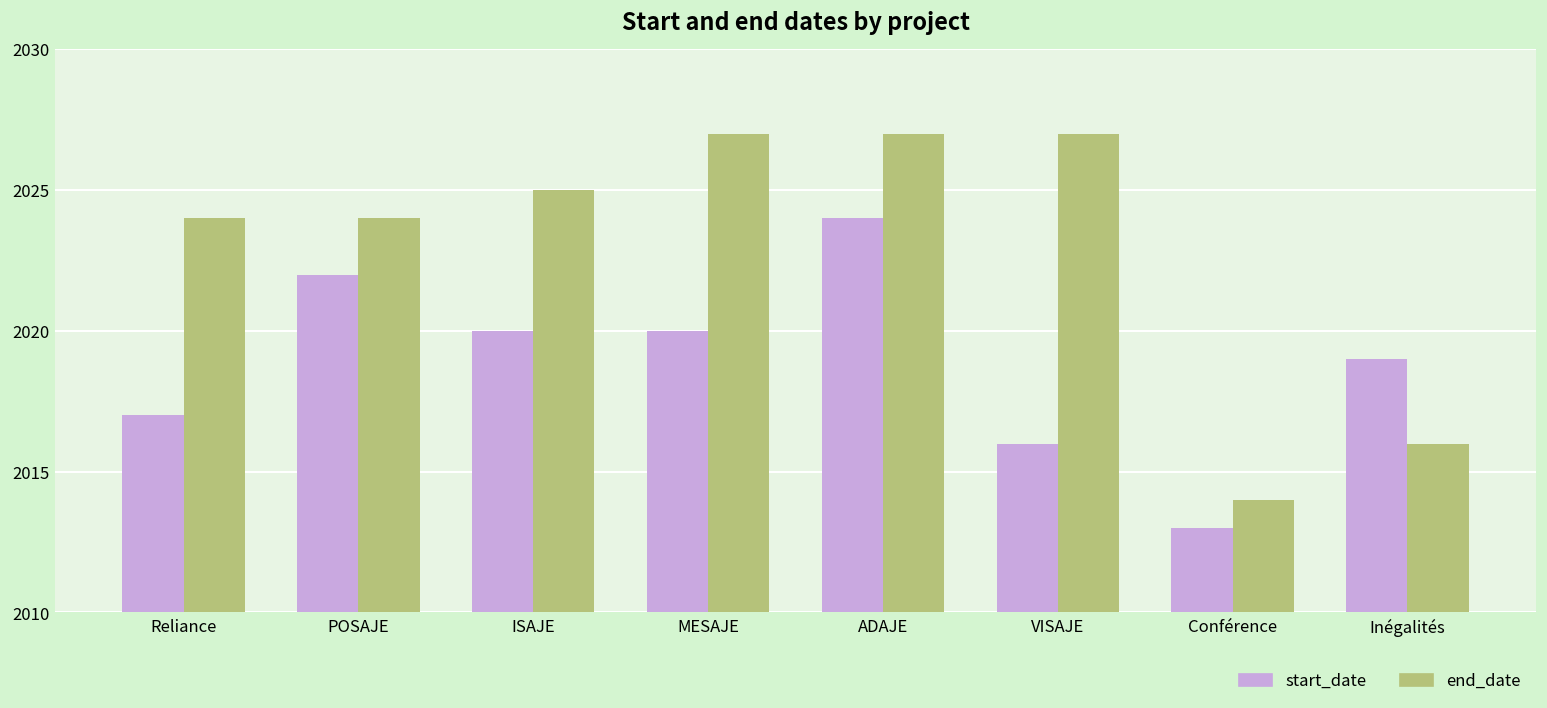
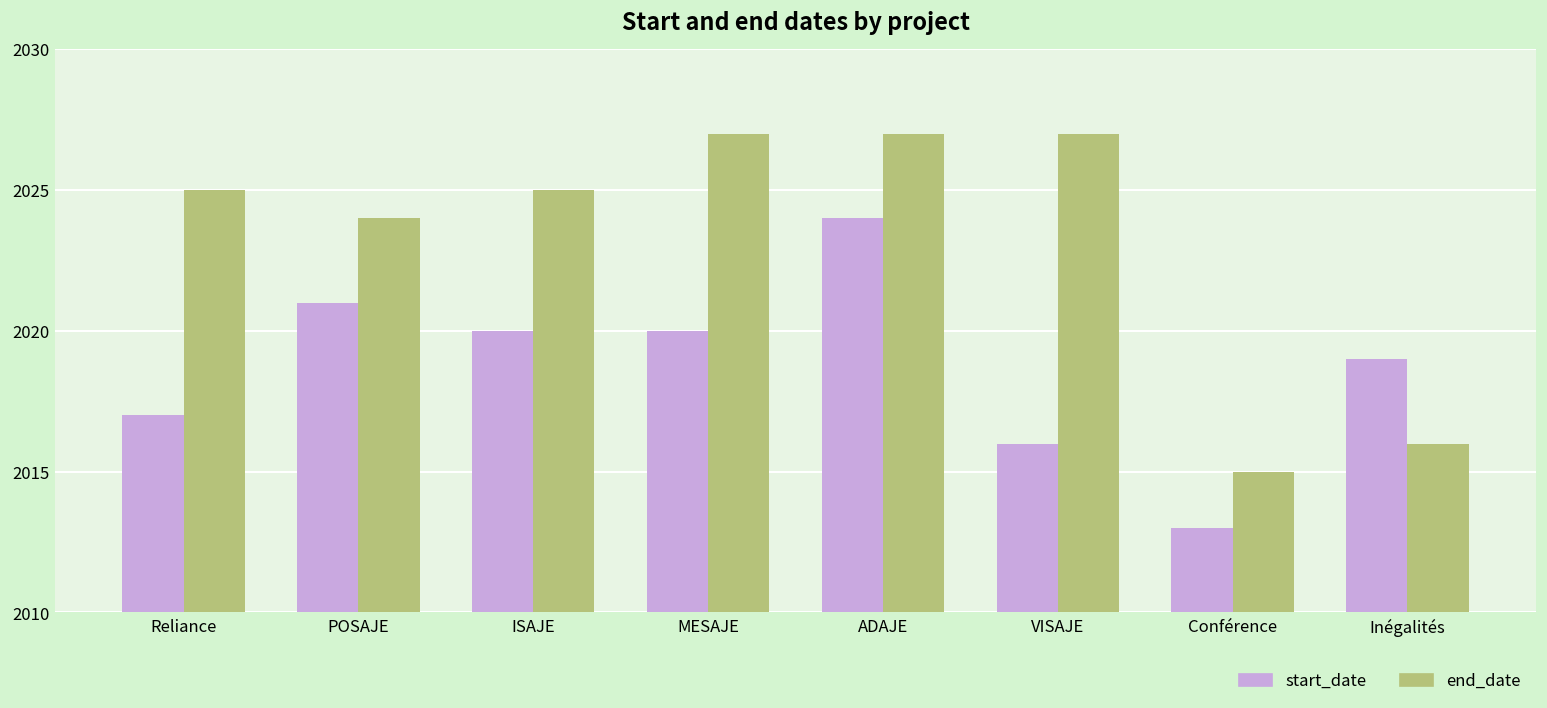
end_date, Reliance: 2024 -> 2025
start_date, POSAJE: 2022 -> 2021
end_date, Conférence: 2014 -> 2015
